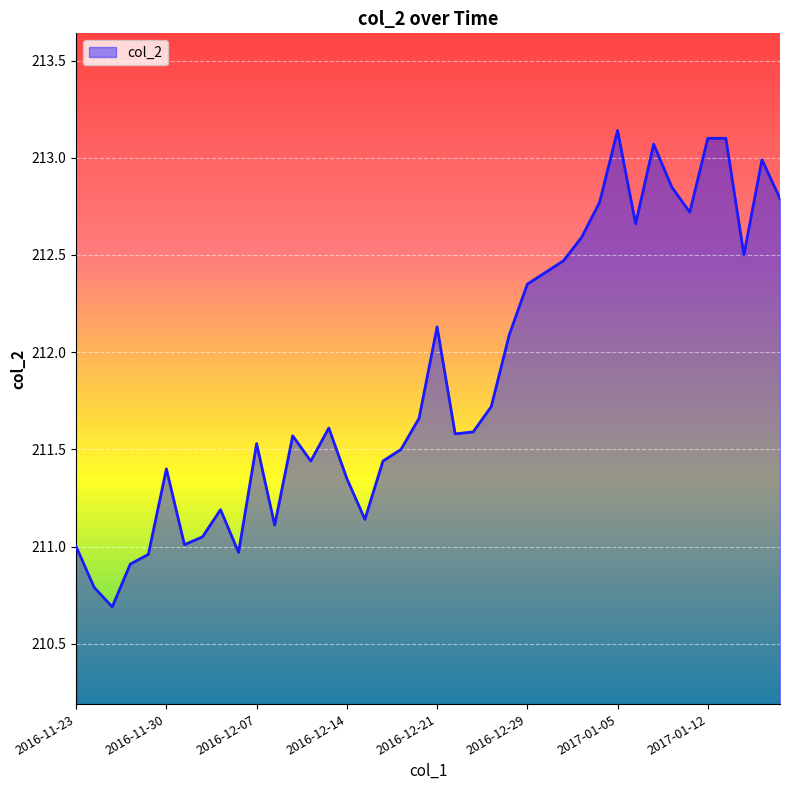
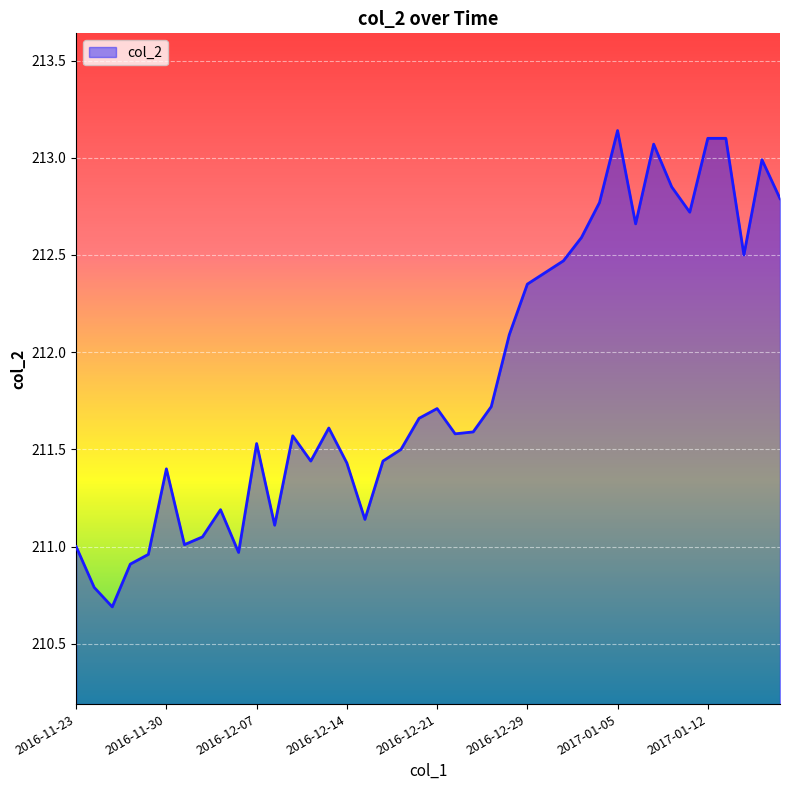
2016-12-14: 211.35 -> 211.43
2016-12-21: 212.13 -> 211.71
